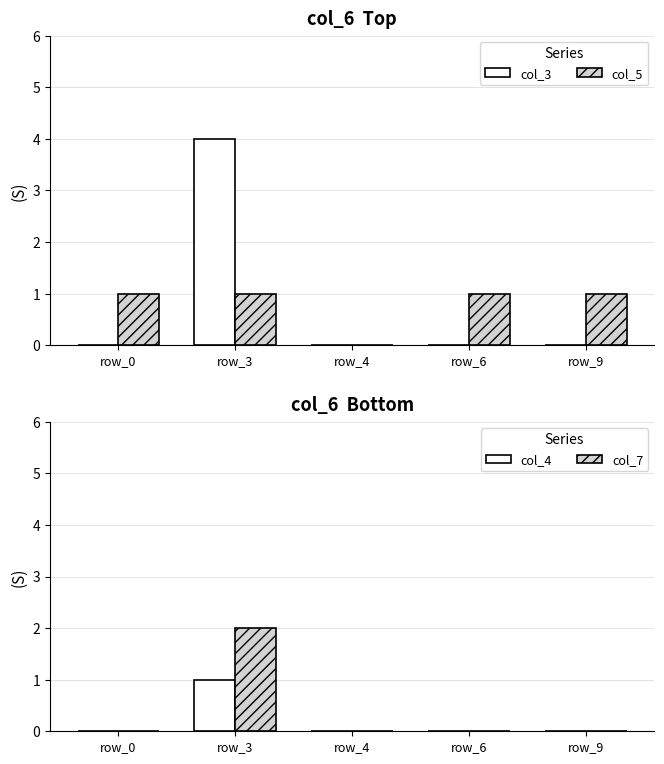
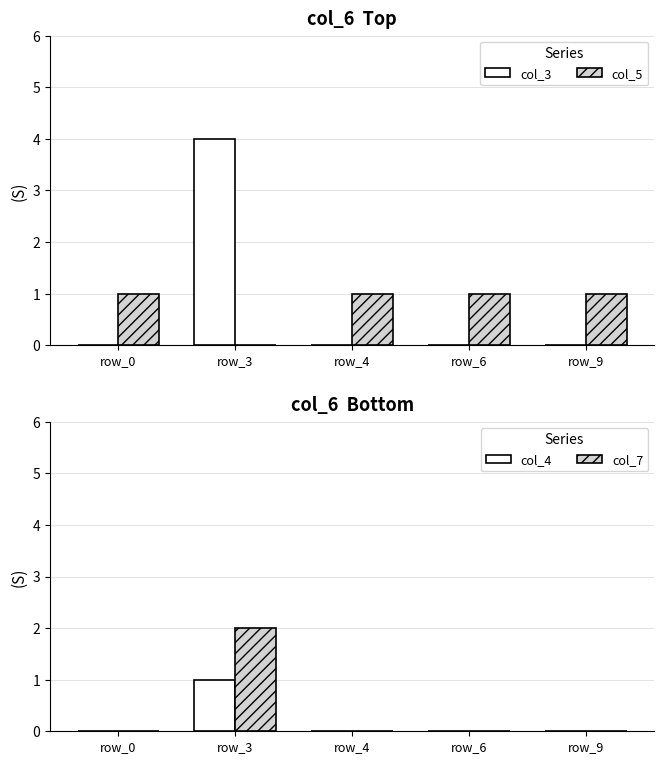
col_6 Top, col_5, row_3: 1 -> 0
col_6 Top, col_5, row_4: 0 -> 1
